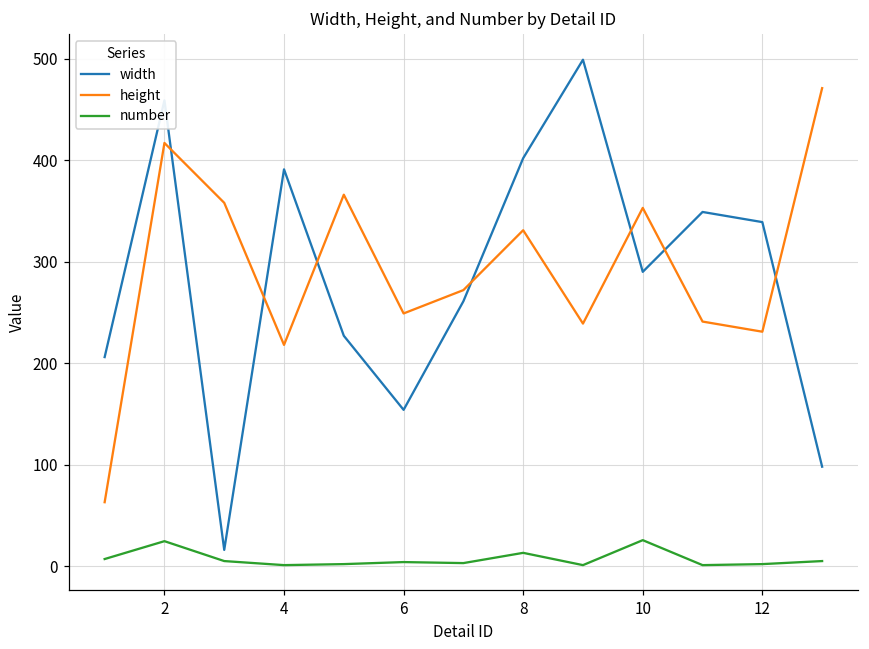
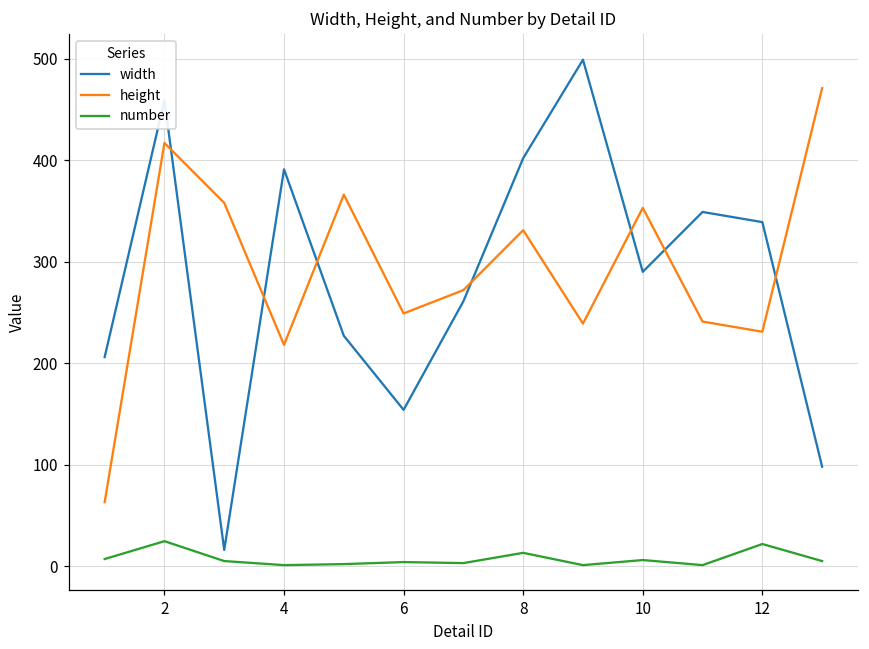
number, 10: 30 -> 10
number, 12: 0 -> 20
